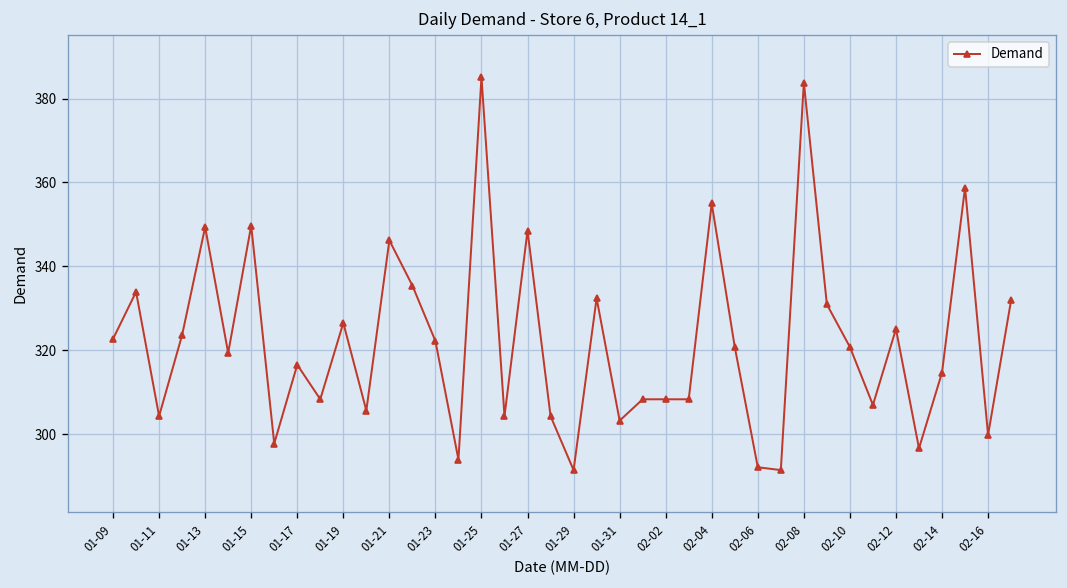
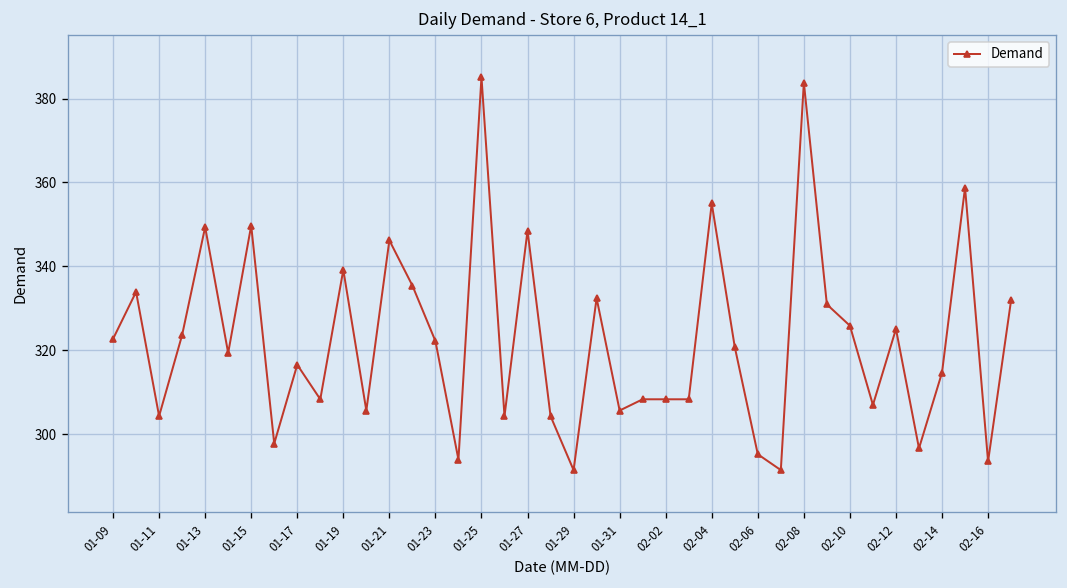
01-19: 327 -> 339
01-31: 303 -> 306
02-06: 292 -> 295
02-10: 321 -> 326
02-16: 300 -> 294
